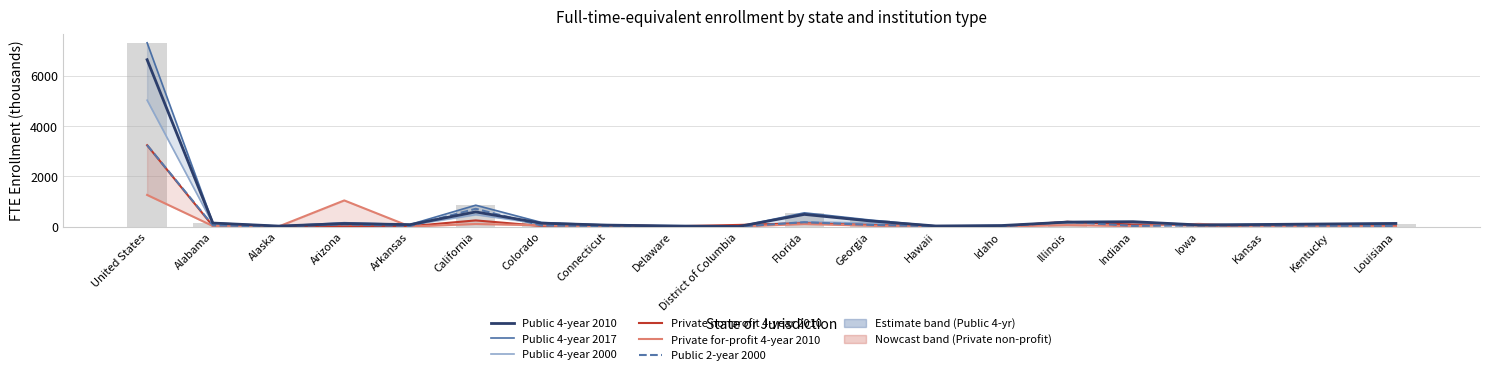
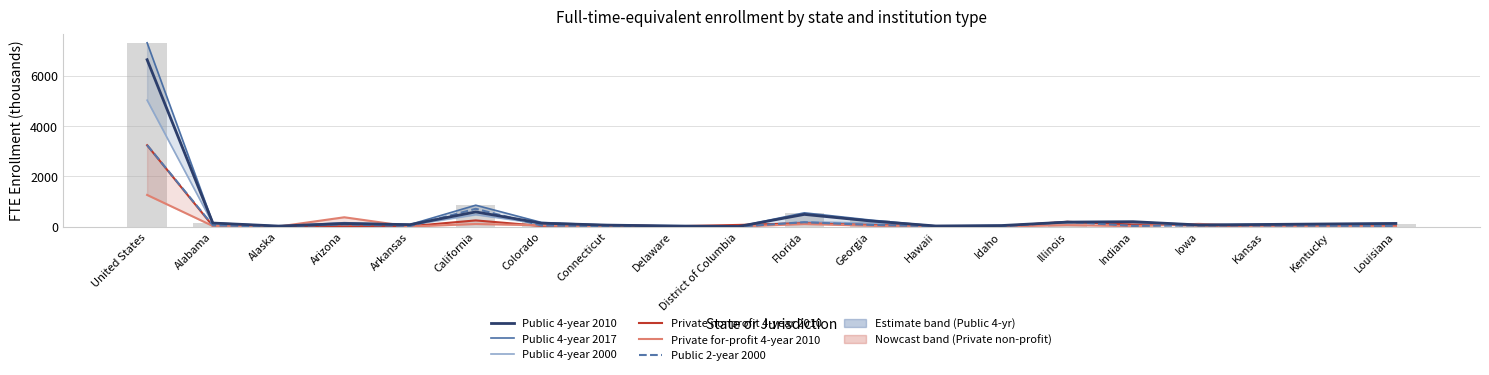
Private for-profit 4-year 2010, Arizona: 1000 -> 400
